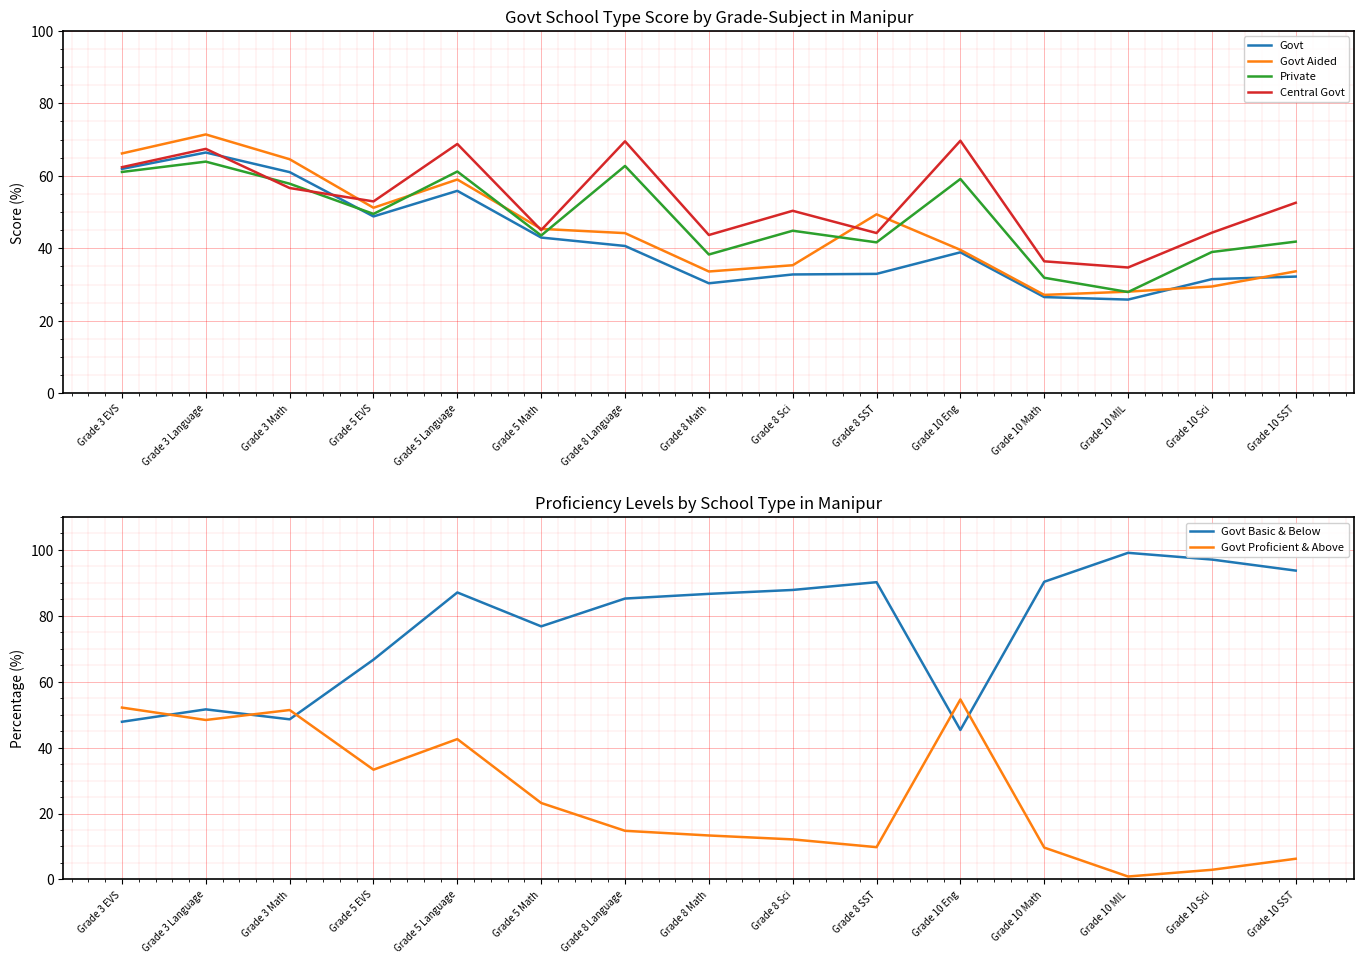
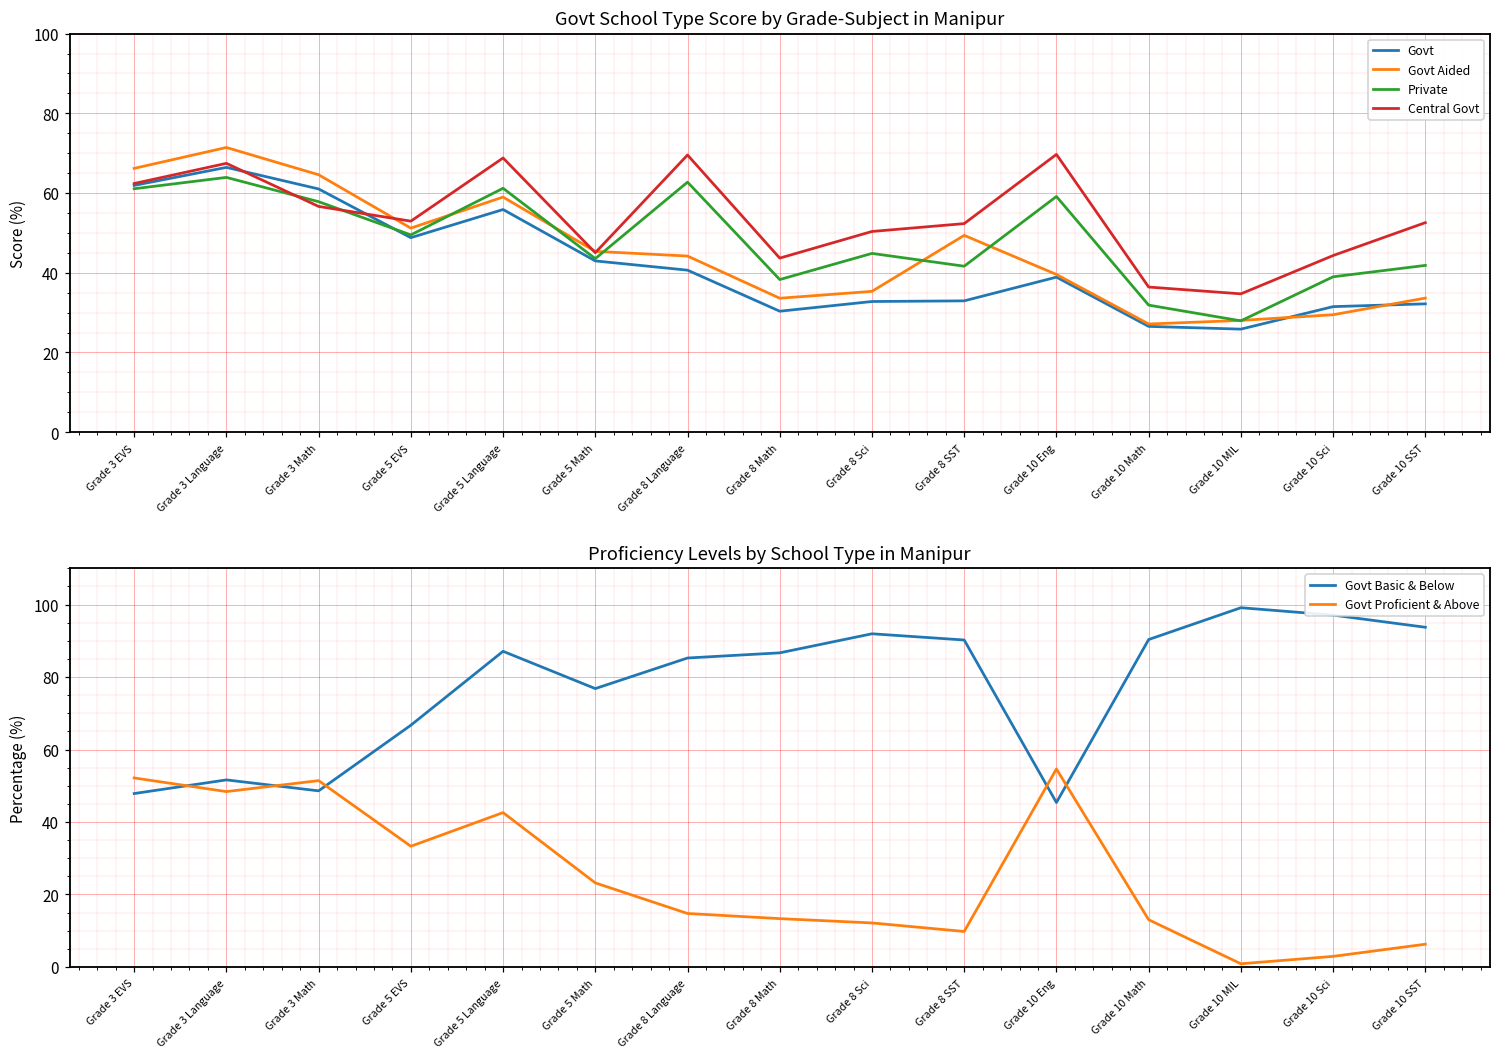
Govt School Type Score by Grade-Subject in Manipur, Central Govt, Grade 8 SST: 44 -> 52
Proficiency Levels by School Type in Manipur, Govt Basic & Below, Grade 8 Sci: 88 -> 92
Proficiency Levels by School Type in Manipur, Govt Proficient & Above, Grade 10 Math: 10 -> 13
